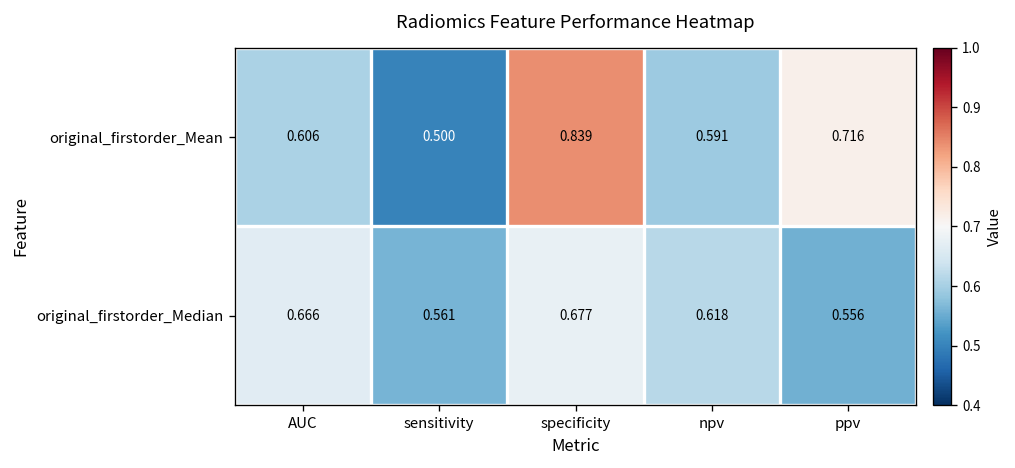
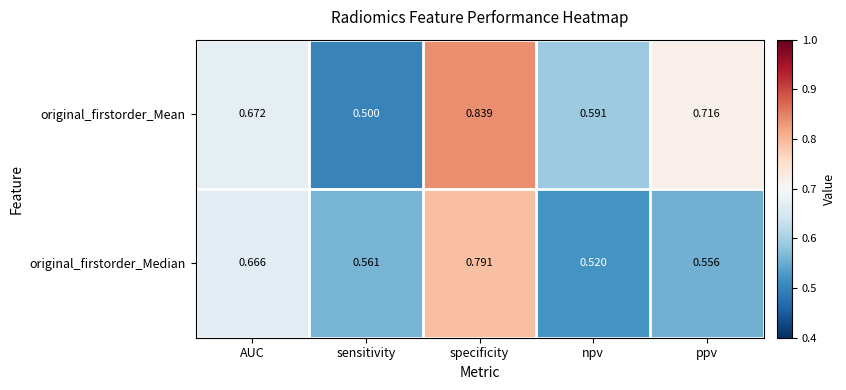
original_firstorder_Mean, AUC: 0.606 -> 0.672
original_firstorder_Median, specificity: 0.677 -> 0.791
original_firstorder_Median, npv: 0.618 -> 0.520
